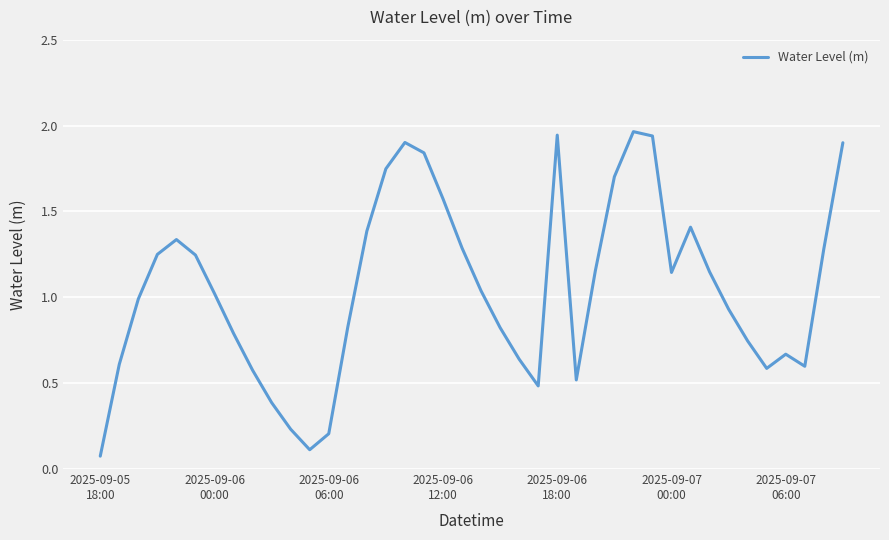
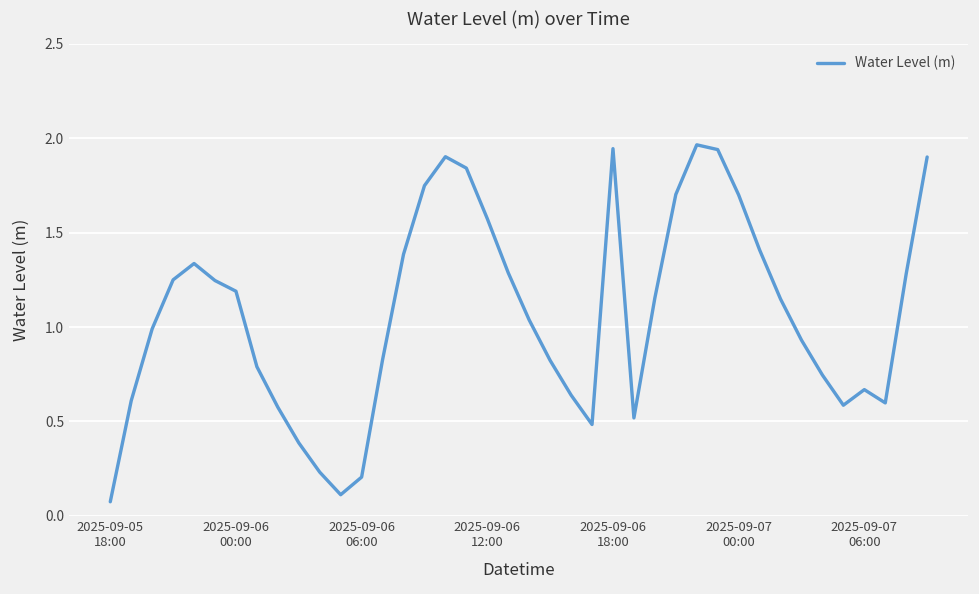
2025-09-06 00:00: 1.02 -> 1.19
2025-09-07 00:00: 1.14 -> 1.70
